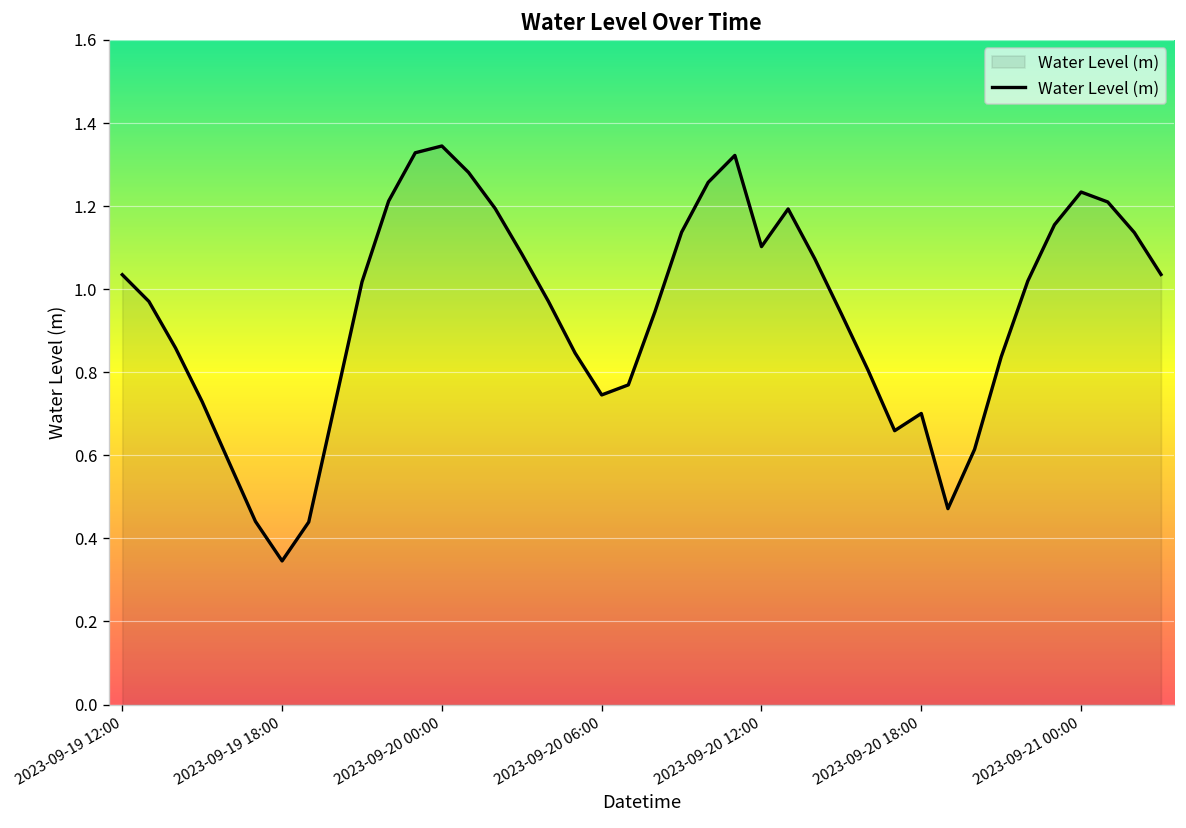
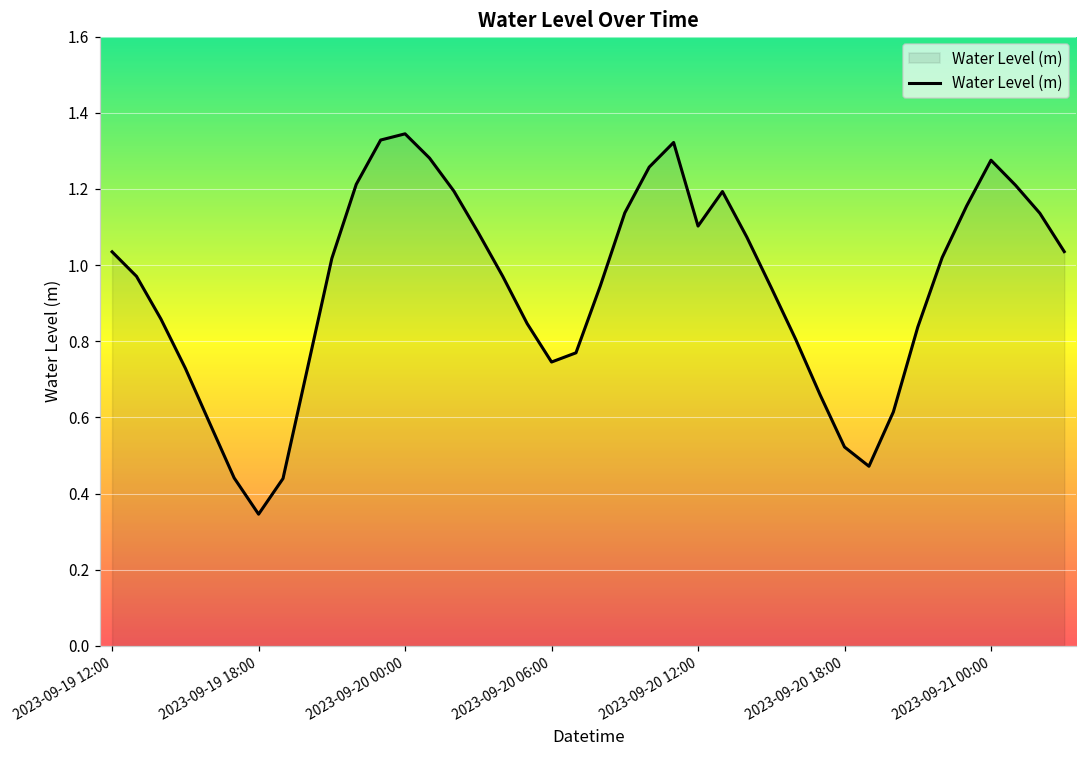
2023-09-20 18:00: 0.70 -> 0.52
2023-09-21 00:00: 1.23 -> 1.28
